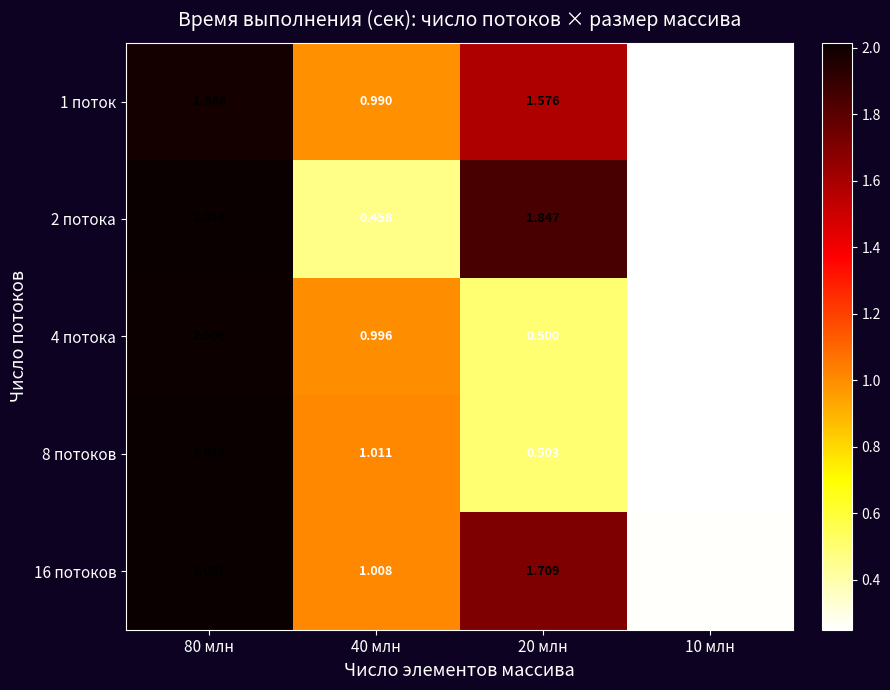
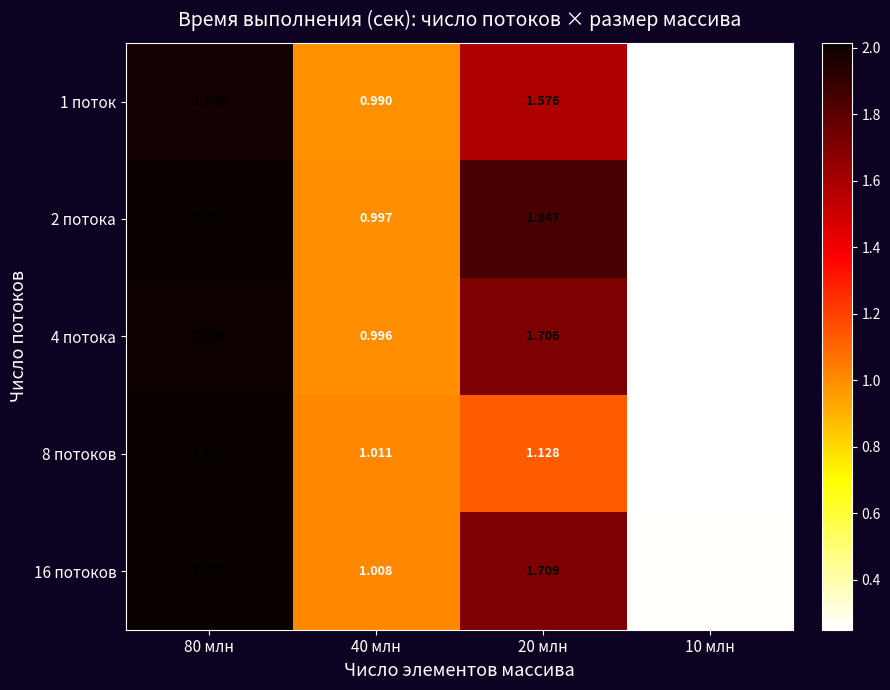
2 потока, 40 млн: 0.458 -> 0.997
4 потока, 20 млн: 0.500 -> 1.706
8 потоков, 20 млн: 0.503 -> 1.128
